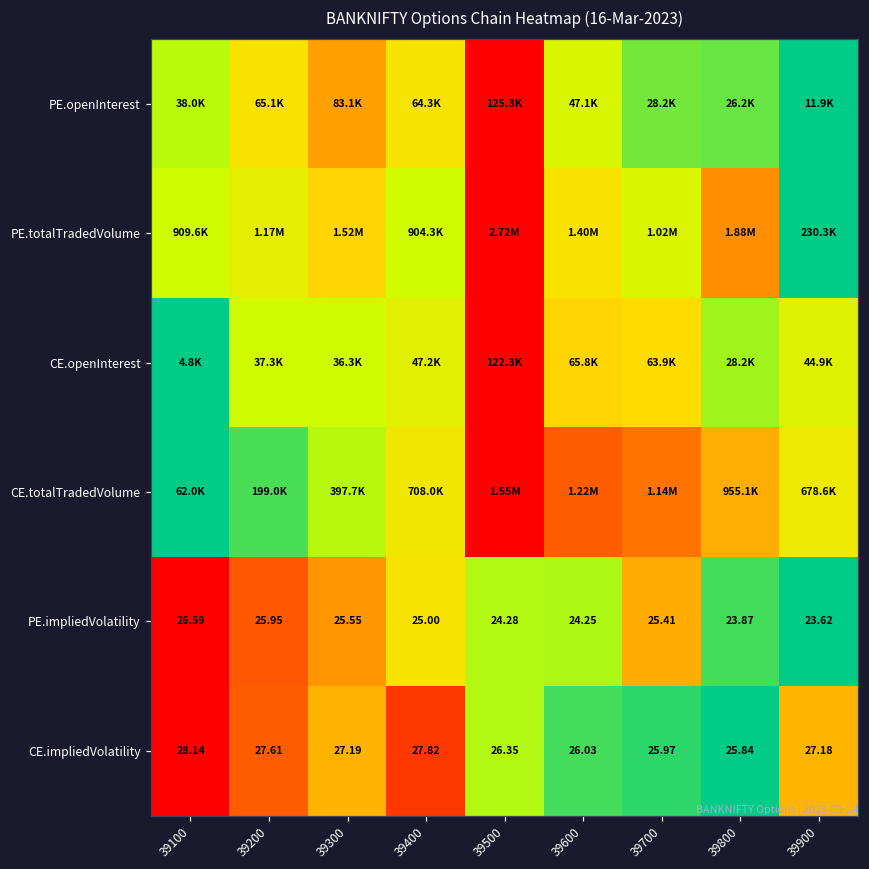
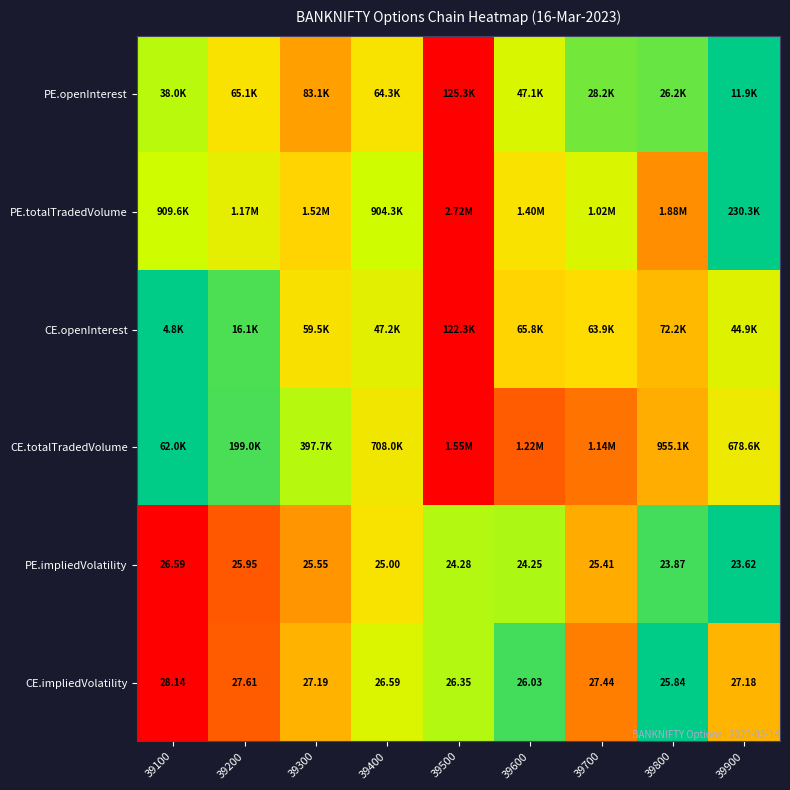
CE.openInterest, 39200: 37.3K -> 16.1K
CE.openInterest, 39300: 36.3K -> 59.5K
CE.openInterest, 39800: 28.2K -> 72.2K
CE.impliedVolatility, 39400: 27.82 -> 26.59
CE.impliedVolatility, 39700: 25.97 -> 27.44
